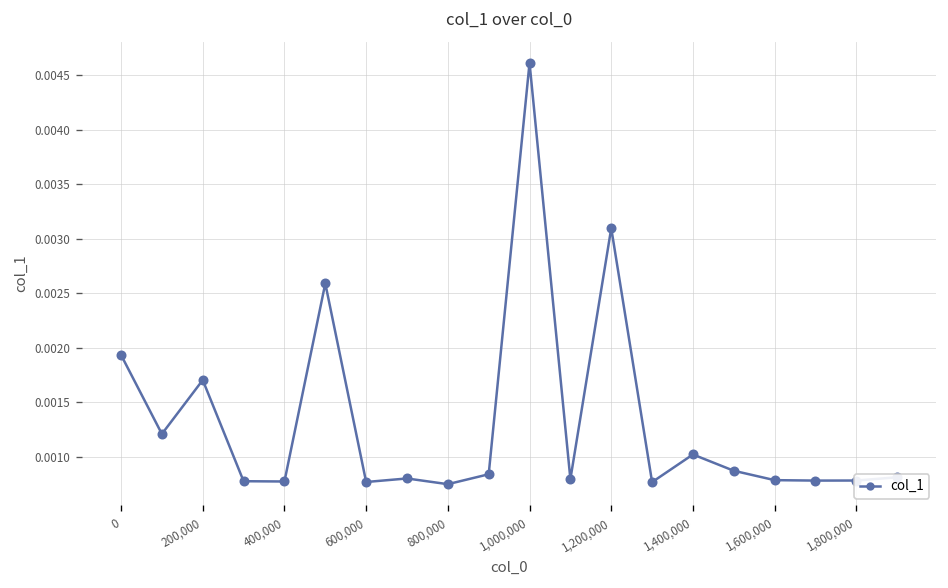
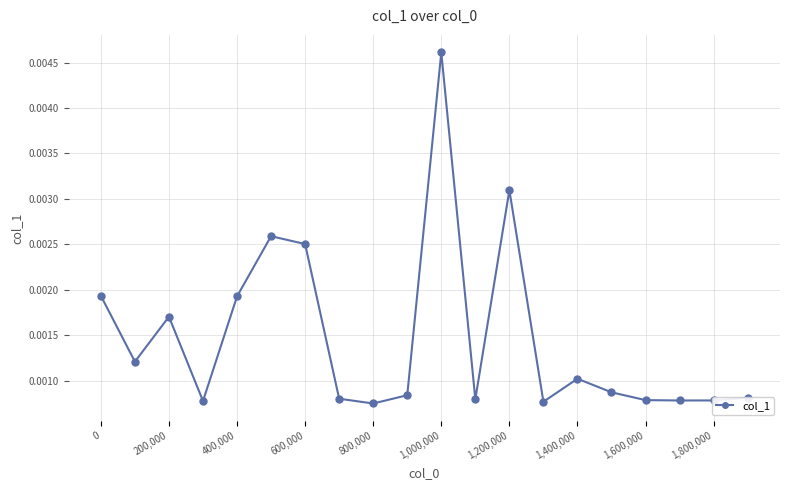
400,000: 0.0008 -> 0.0019
600,000: 0.0008 -> 0.0025
